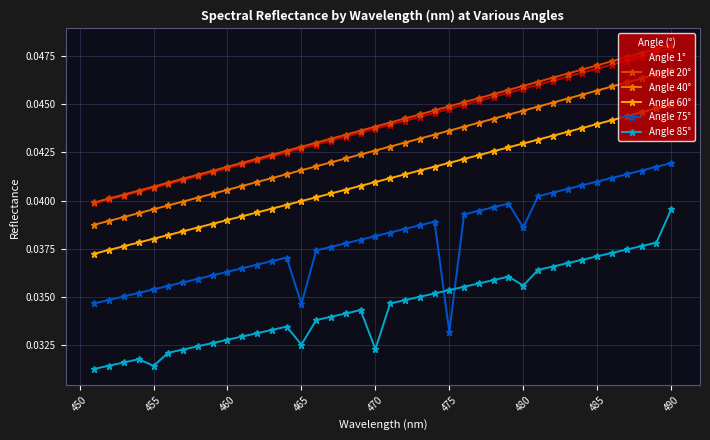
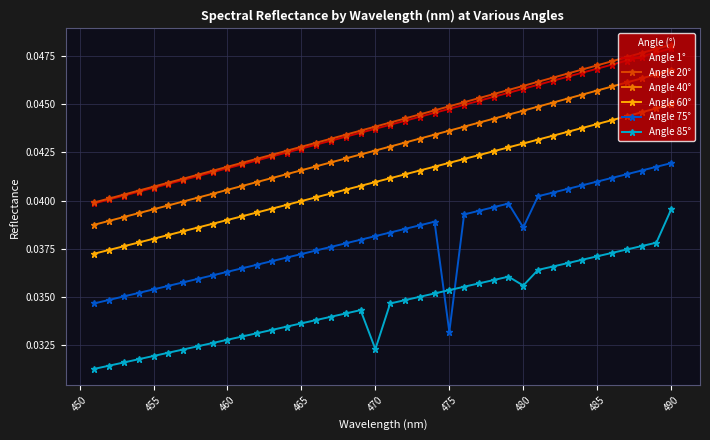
Angle 85°, 455: 0.0314 -> 0.0319
Angle 75°, 465: 0.0346 -> 0.0372
Angle 85°, 465: 0.0325 -> 0.0336
